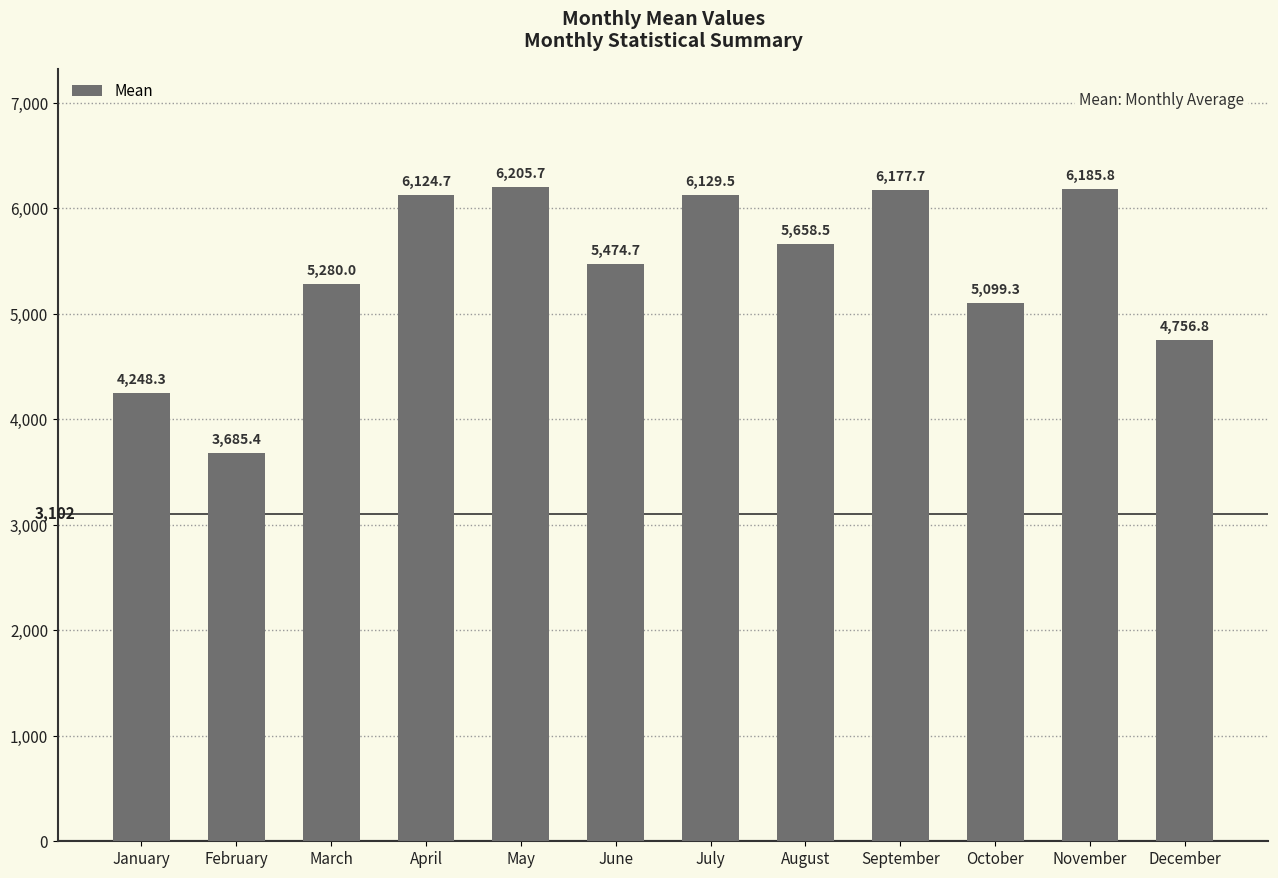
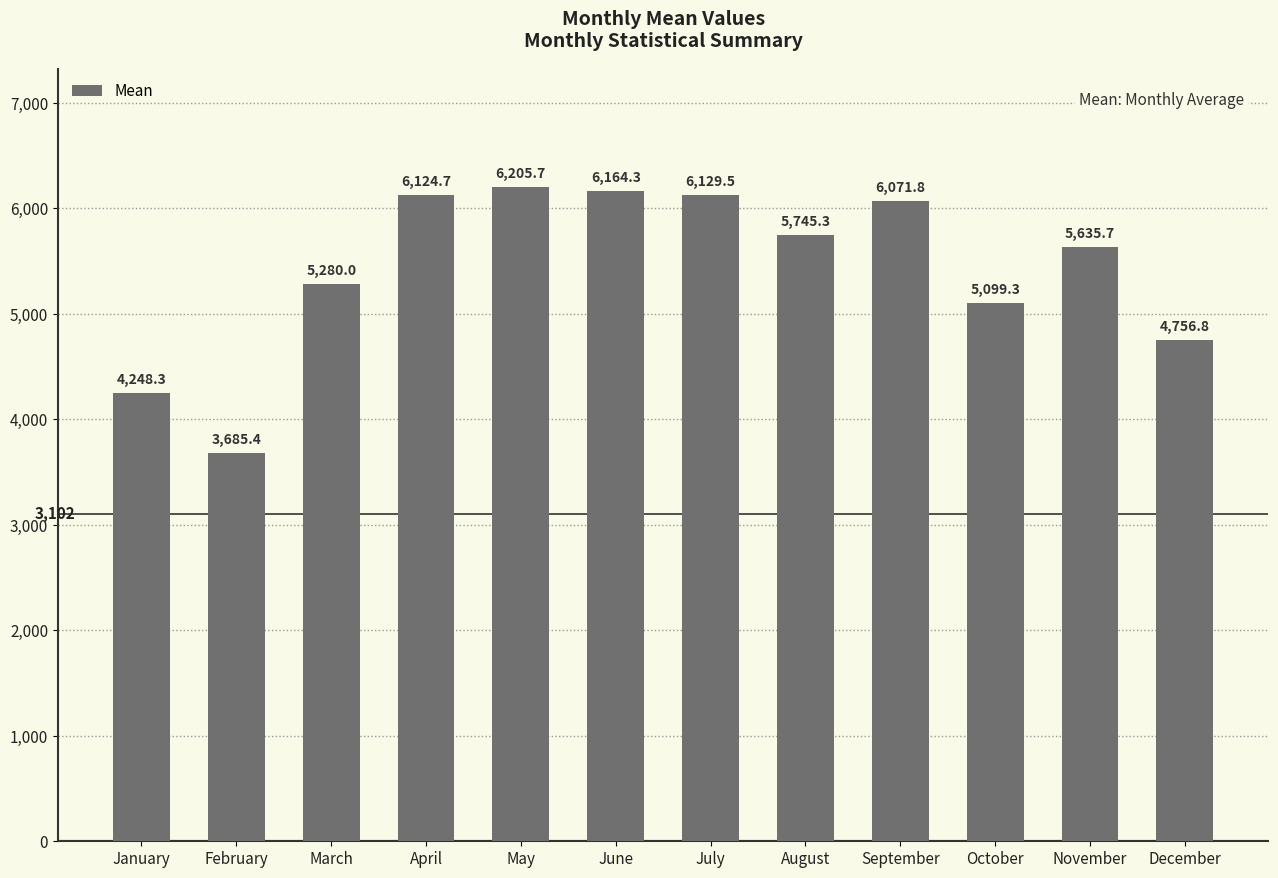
June: 5,474.7 -> 6,164.3
August: 5,658.5 -> 5,745.3
September: 6,177.7 -> 6,071.8
November: 6,185.8 -> 5,635.7
